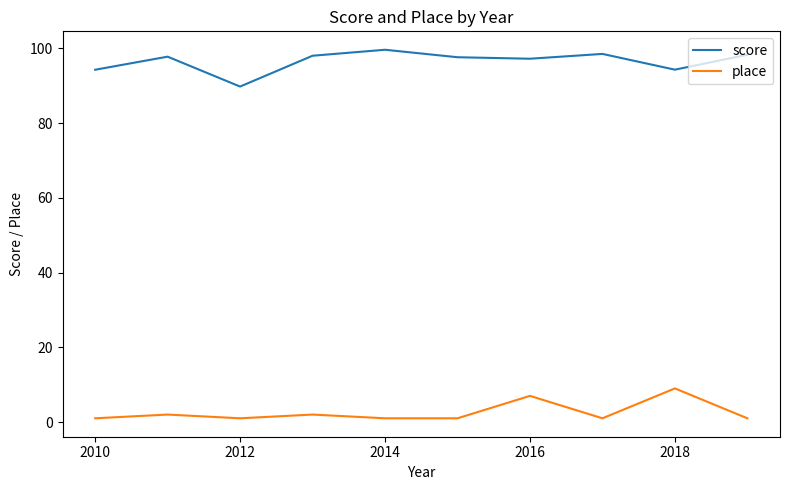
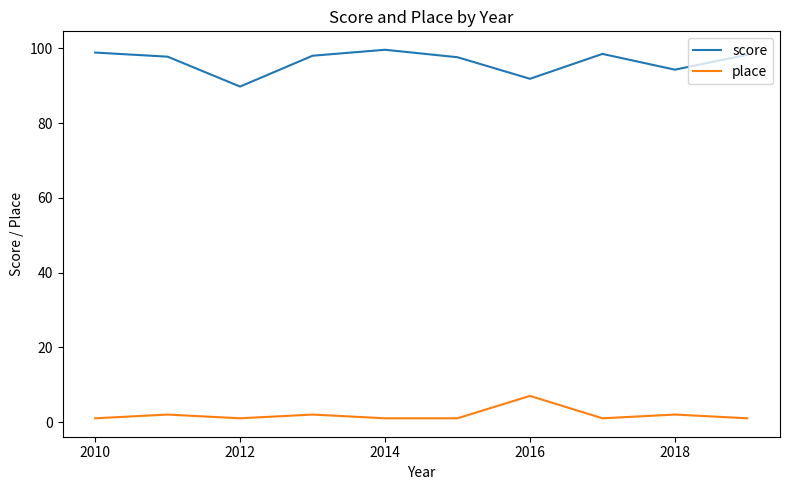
score, 2010: 94 -> 99
score, 2016: 97 -> 92
place, 2018: 9 -> 2
